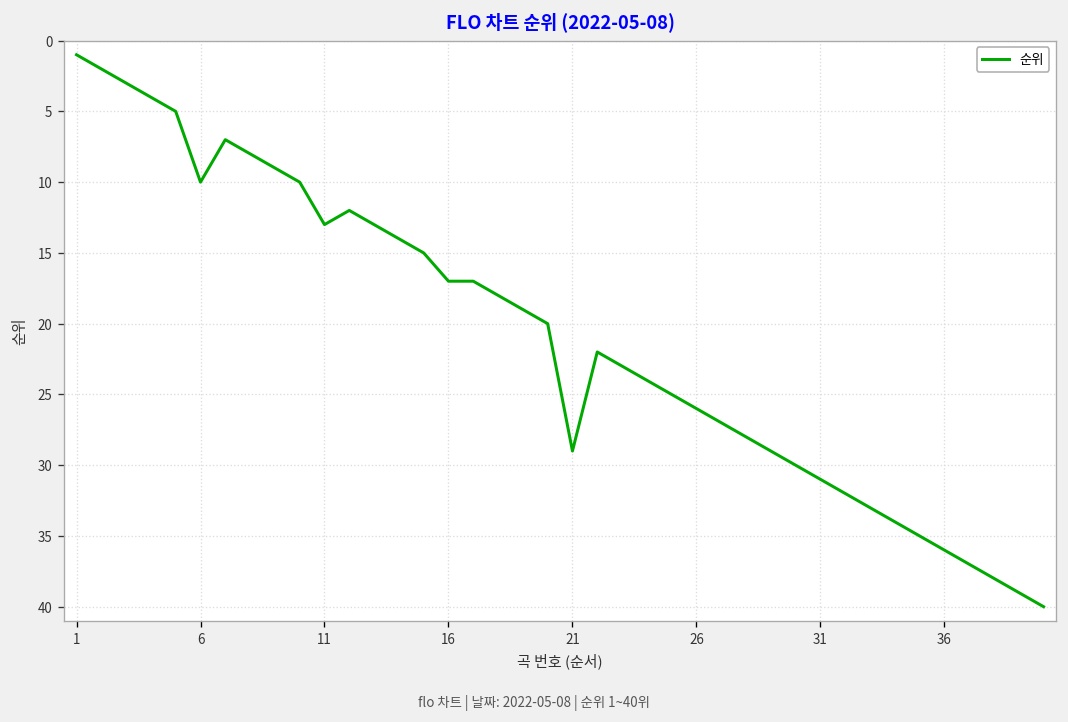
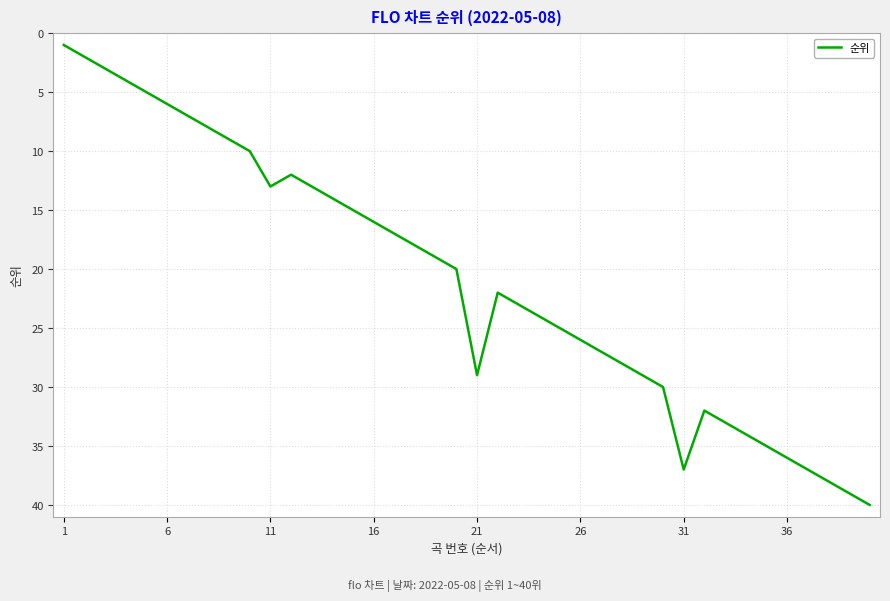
6: 10 -> 6
16: 17 -> 16
31: 31 -> 37
